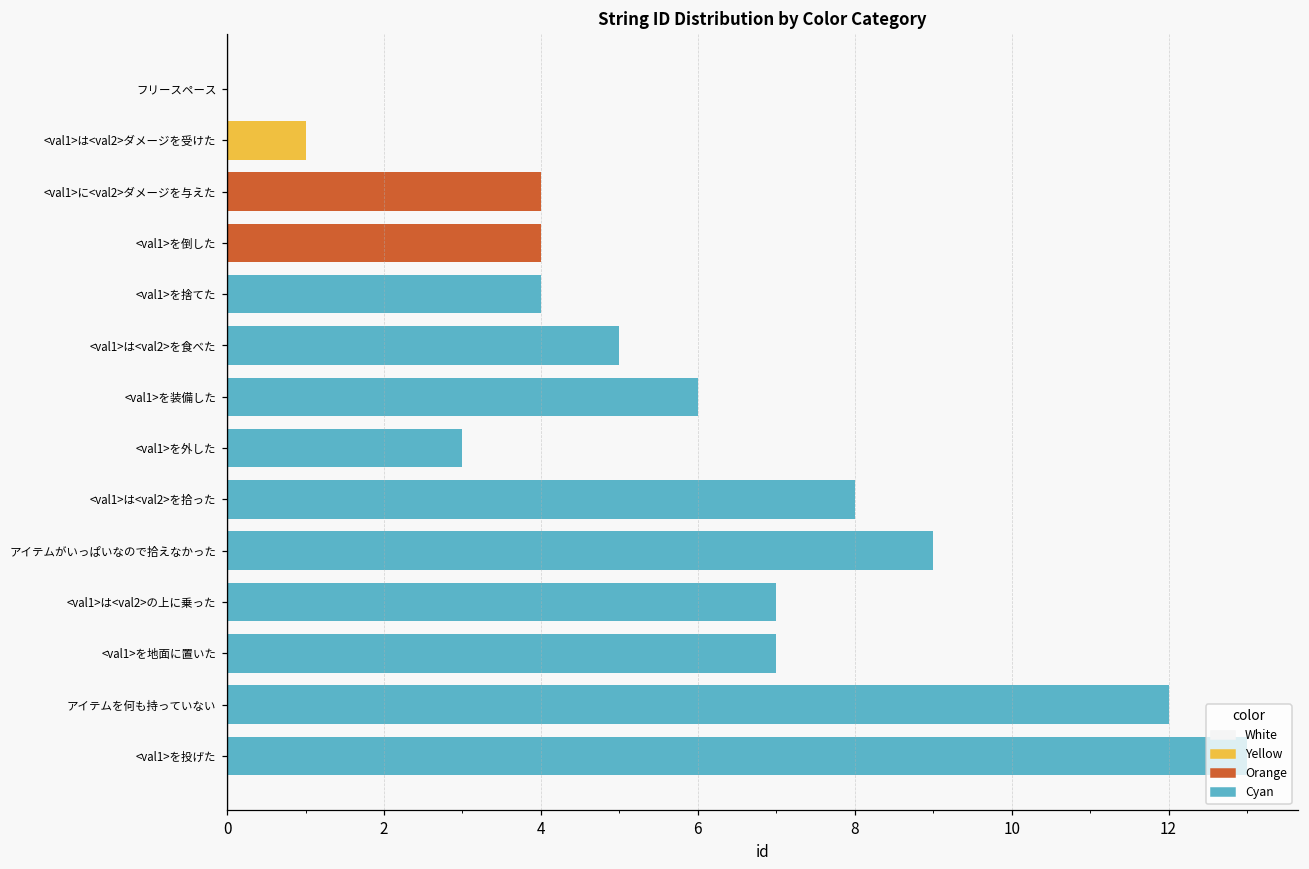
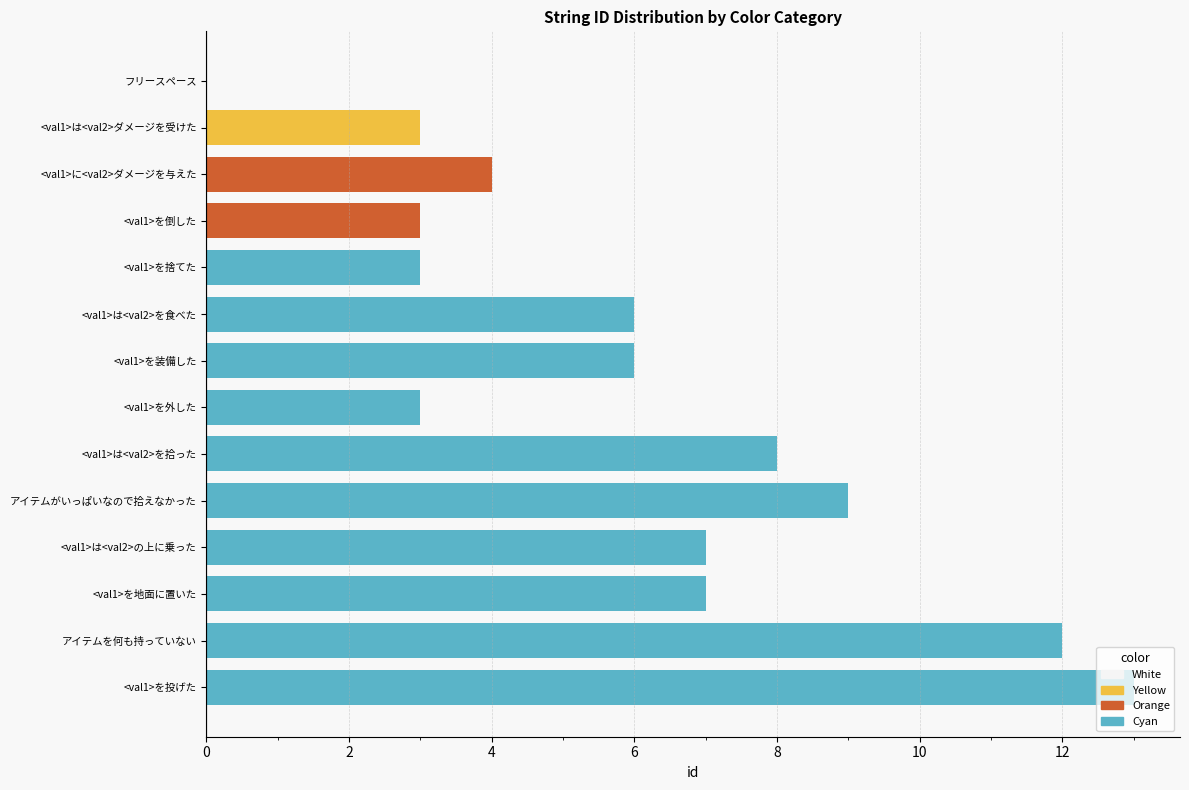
<val1>は<val2>ダメージを受けた: 1 -> 3
<val1>を倒した: 4 -> 3
<val1>を捨てた: 4 -> 3
<val1>は<val2>を食べた: 5 -> 6
